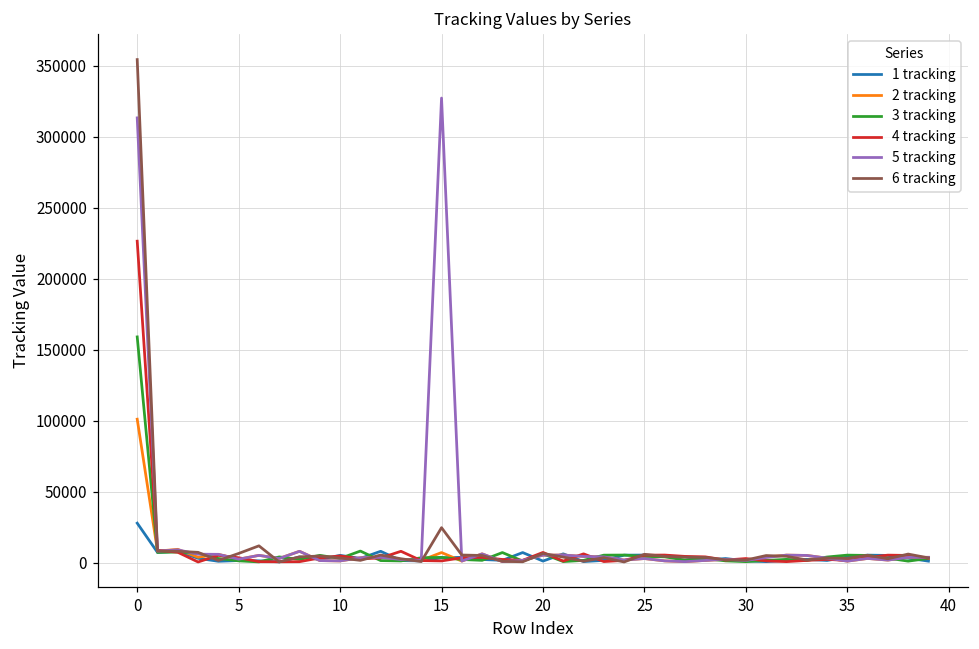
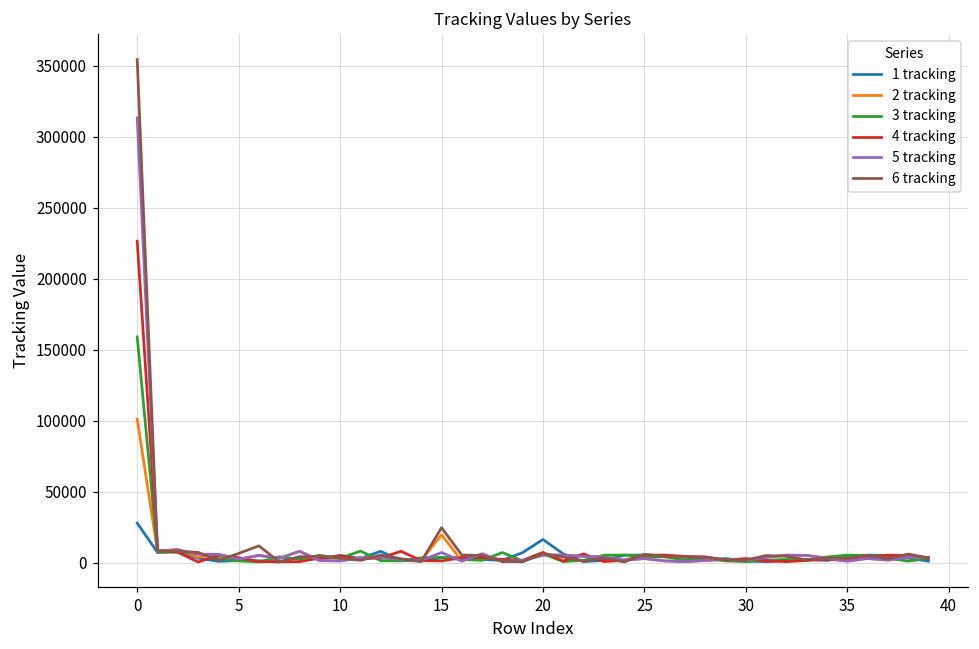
2 tracking, 15: 7000 -> 20000
5 tracking, 15: 327000 -> 7000
1 tracking, 20: 1000 -> 16000
